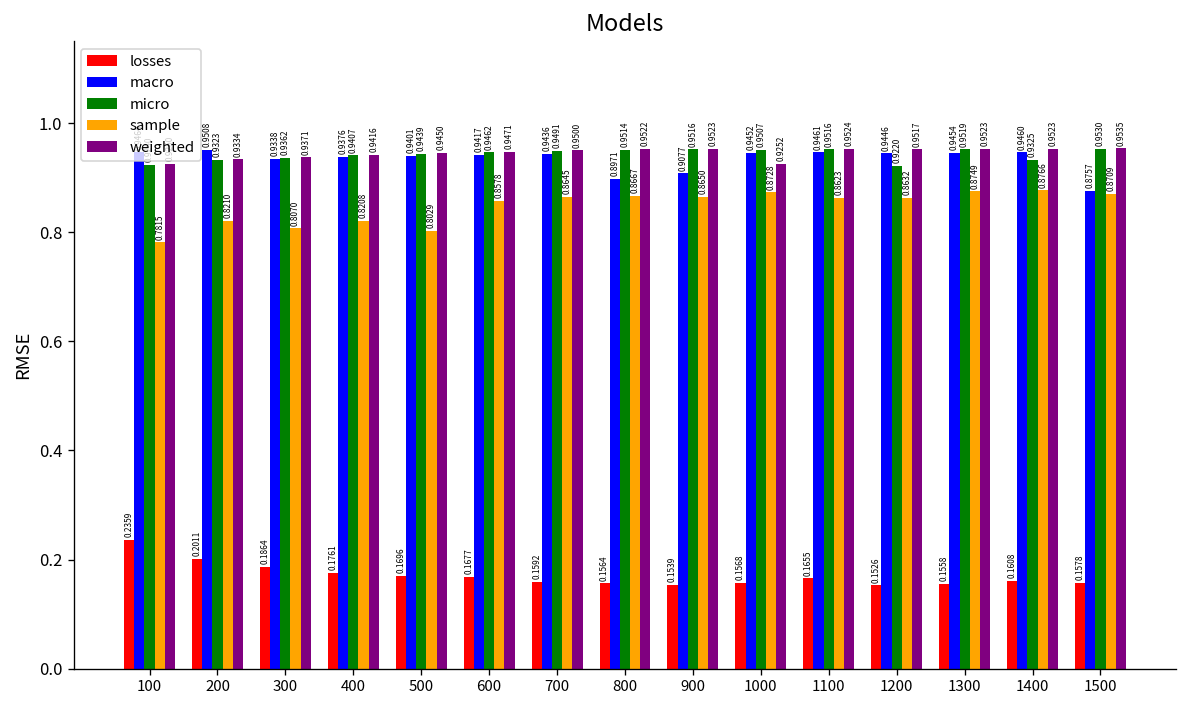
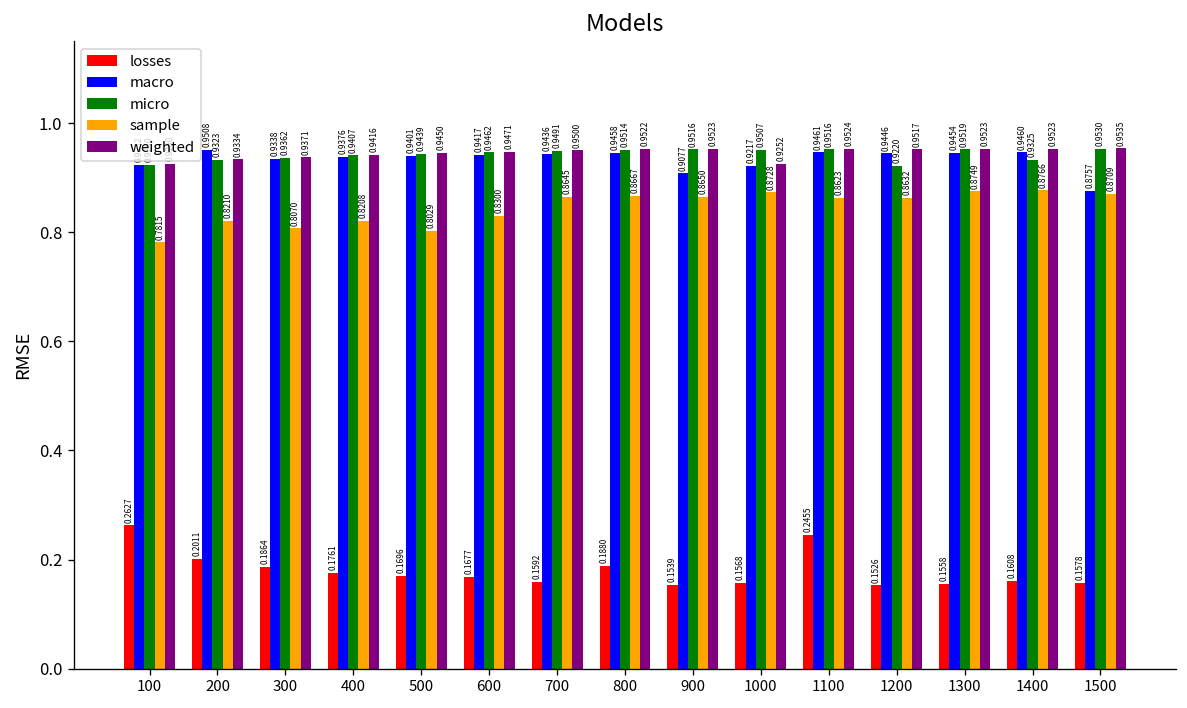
losses, 100: 0.2359 -> 0.2627
macro, 100: 0.9464 -> 0.9232
sample, 600: 0.8578 -> 0.8300
losses, 800: 0.1564 -> 0.1880
macro, 800: 0.8971 -> 0.9458
macro, 1000: 0.9452 -> 0.9217
losses, 1100: 0.1655 -> 0.2455
